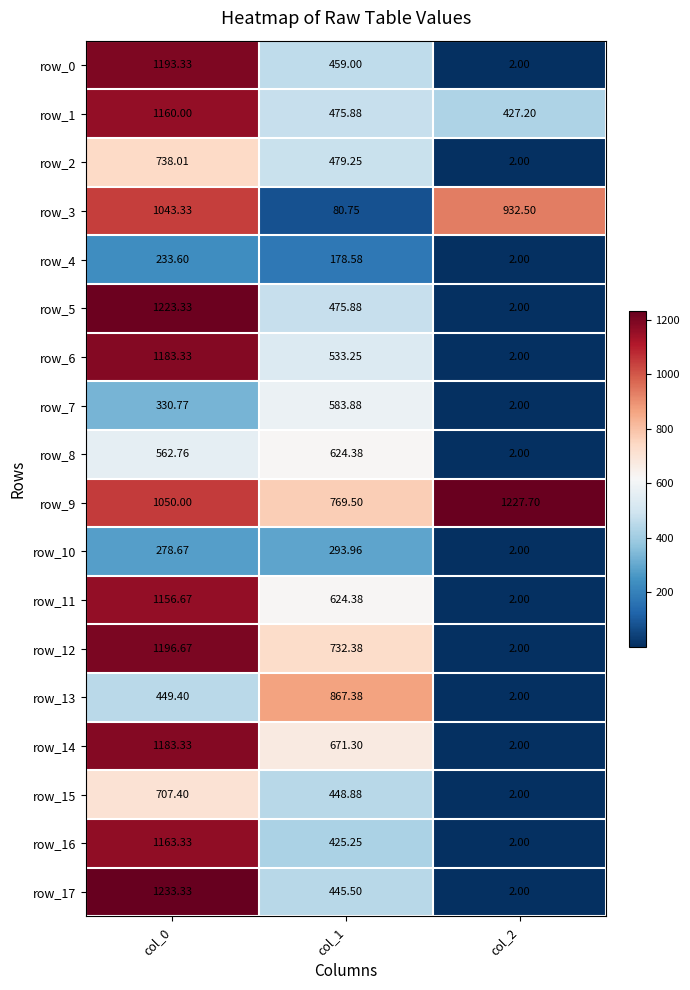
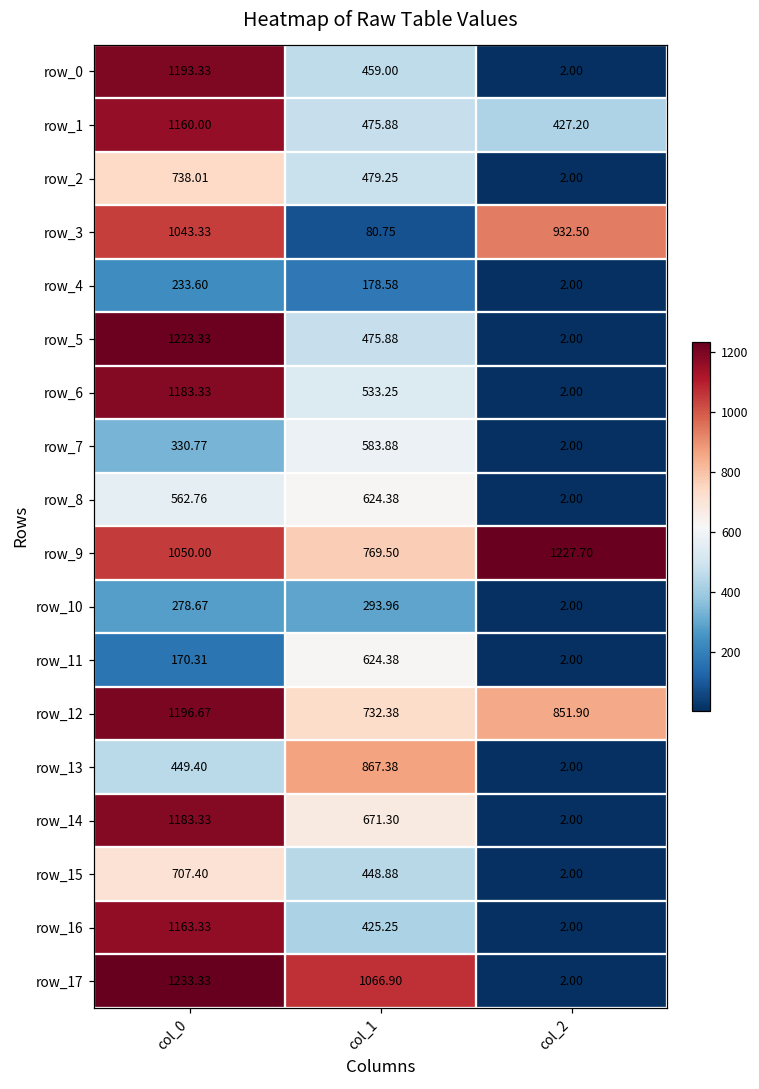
row_11, col_0: 1156.67 -> 170.31
row_12, col_2: 2.00 -> 851.90
row_17, col_1: 445.50 -> 1066.90
